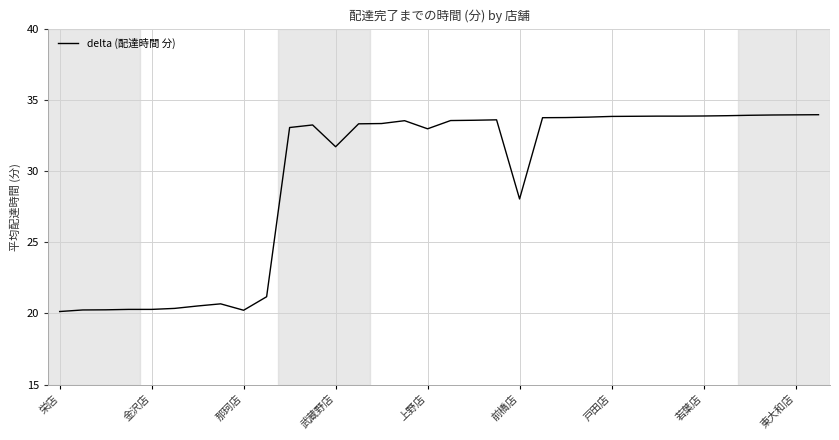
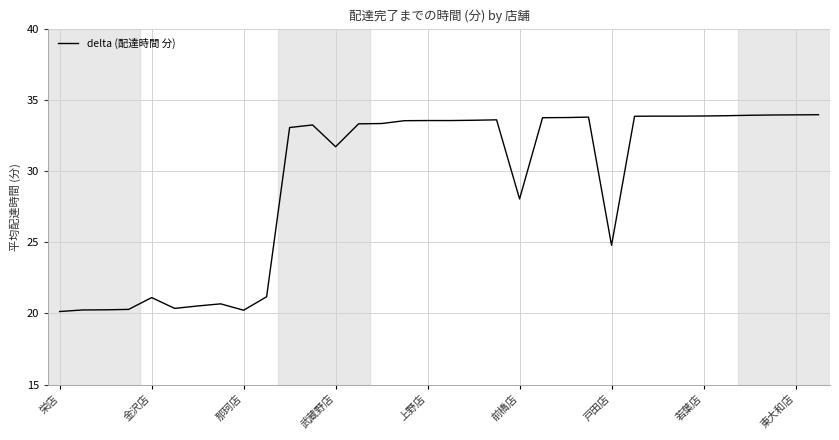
金沢店: 20.3 -> 21.1
上野店: 33.0 -> 33.6
戸田店: 33.8 -> 24.8
